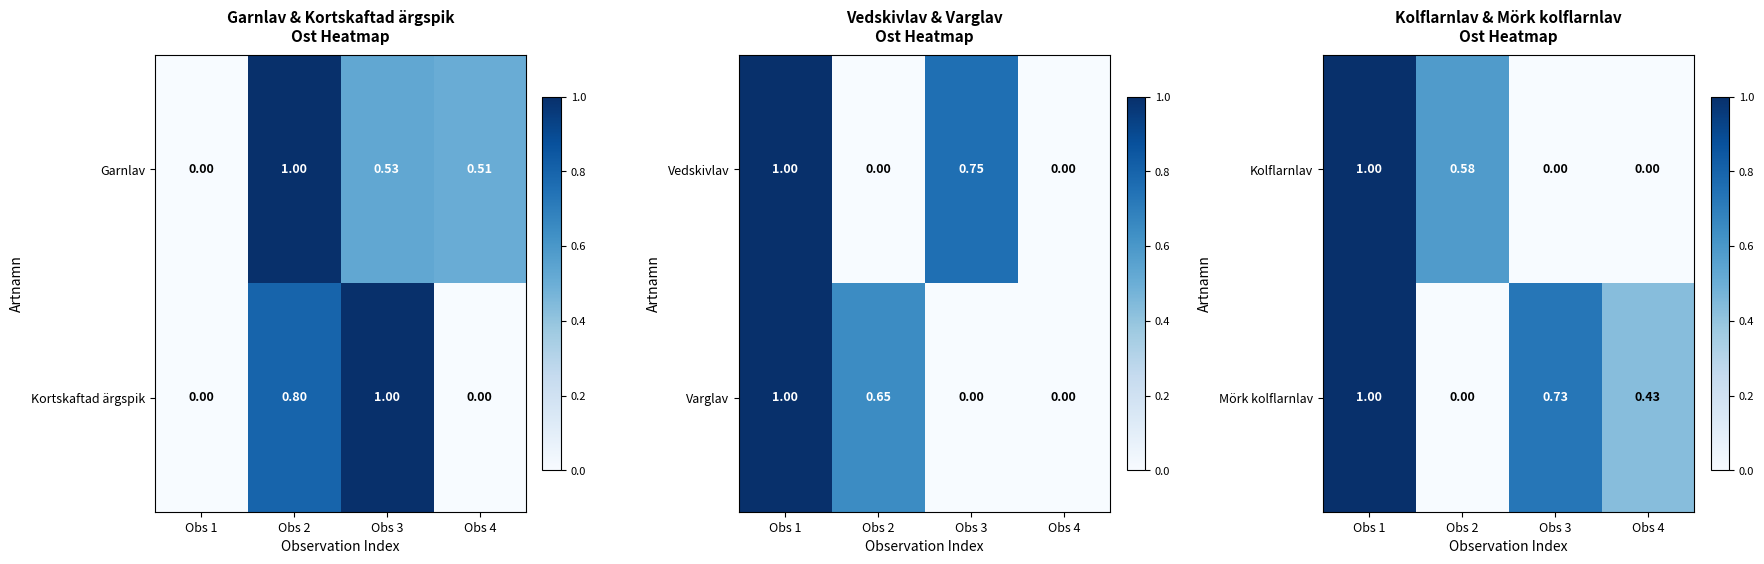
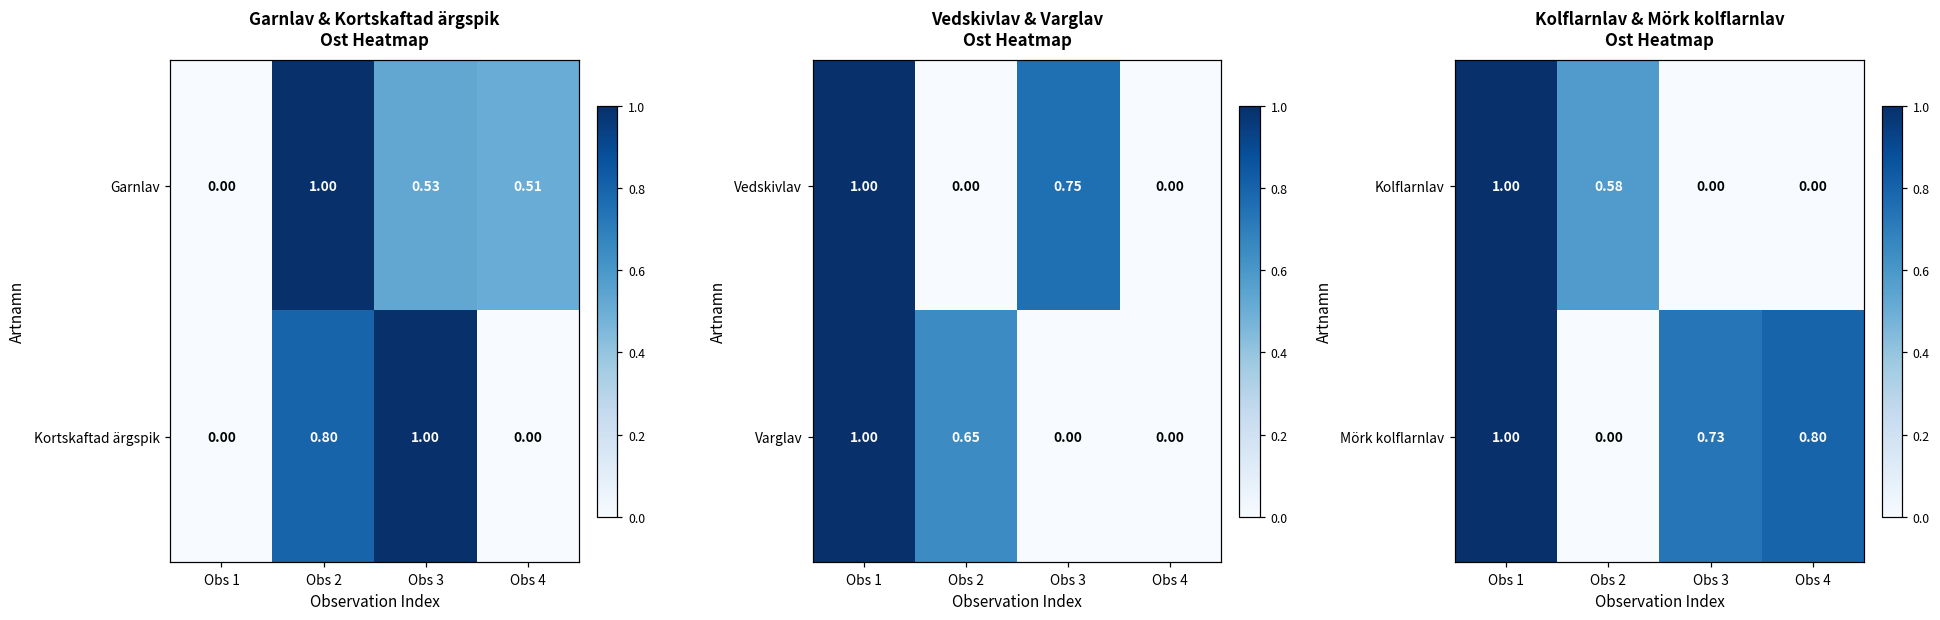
Kolflarnlav & Mörk kolflarnlav Ost Heatmap, Mörk kolflarnlav, Obs 4: 0.43 -> 0.80
